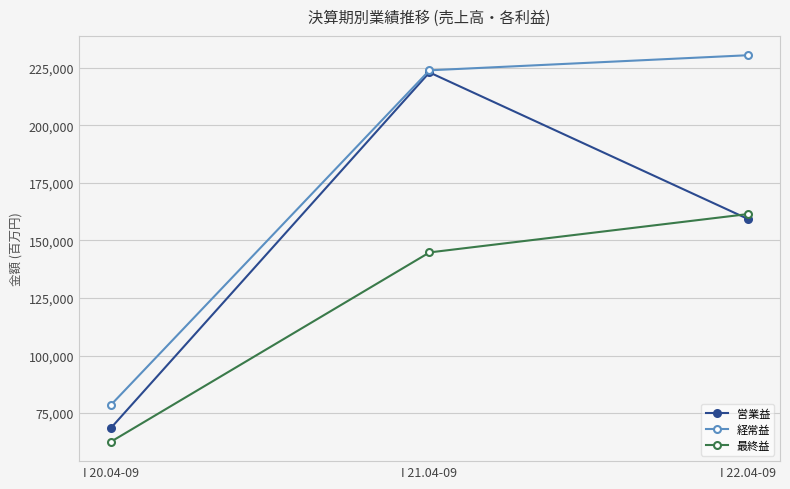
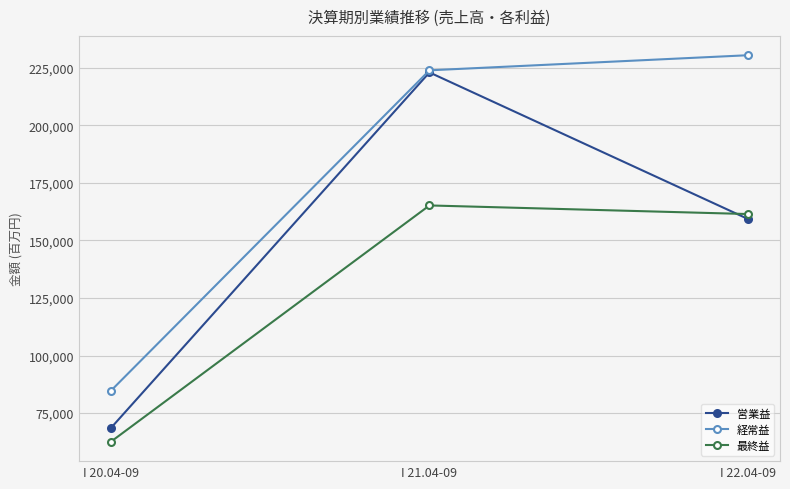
経常益, I 20.04-09: 78,000 -> 85,000
最終益, I 21.04-09: 145,000 -> 165,000
